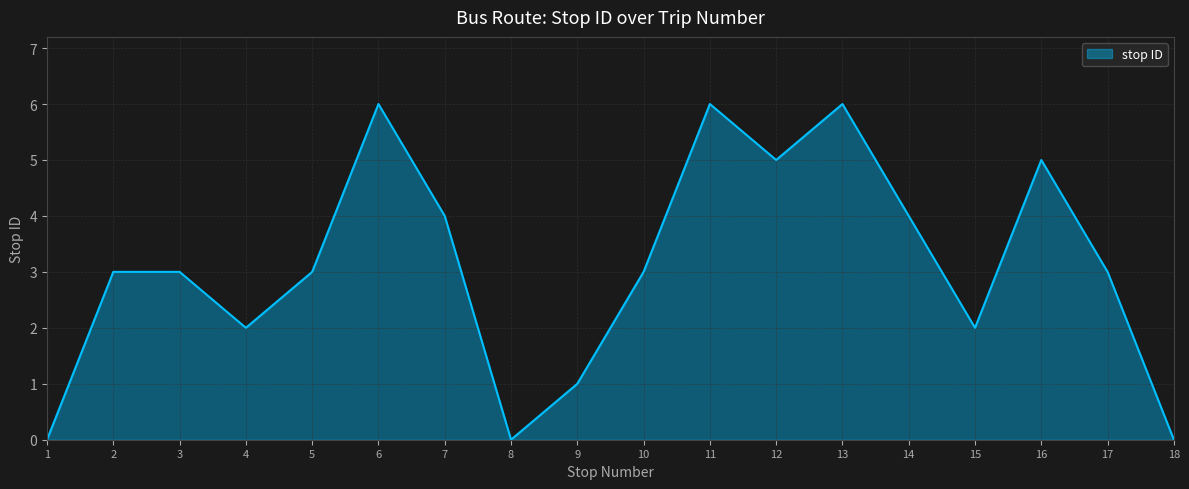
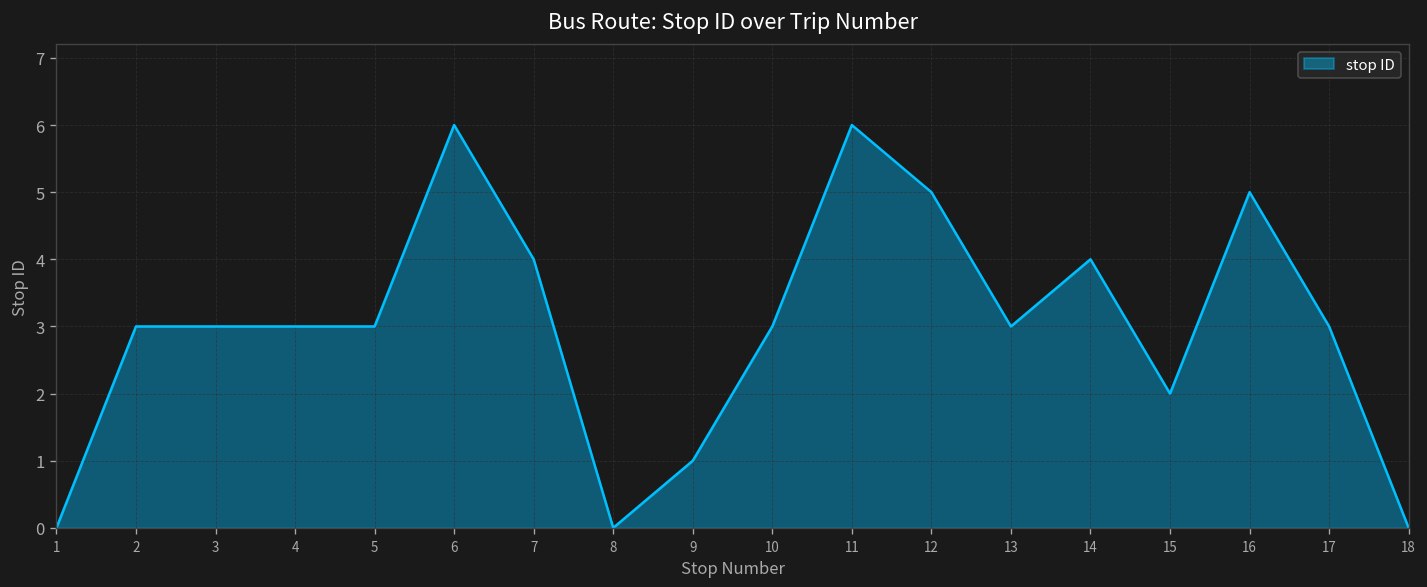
4: 2 -> 3
13: 6 -> 3
